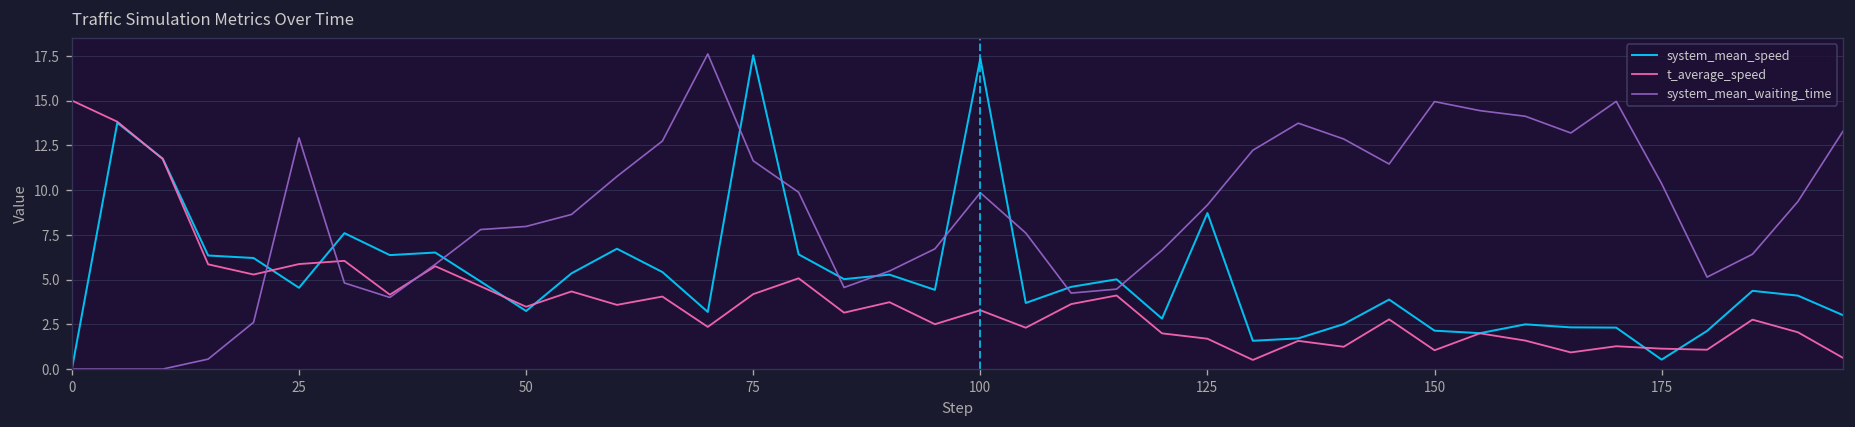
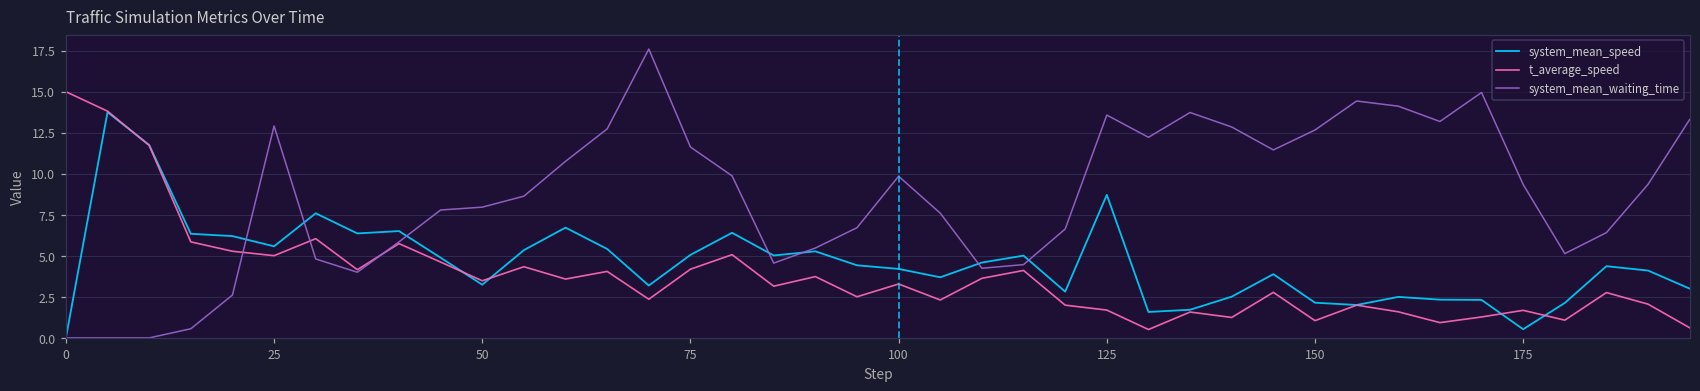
system_mean_speed, 25: 4.5 -> 5.6
t_average_speed, 25: 5.9 -> 5.0
system_mean_speed, 75: 17.5 -> 5.1
system_mean_speed, 100: 17.3 -> 4.2
system_mean_waiting_time, 125: 9.2 -> 13.6
system_mean_waiting_time, 150: 14.9 -> 12.7
t_average_speed, 175: 1.1 -> 1.7
system_mean_waiting_time, 175: 10.4 -> 9.3
